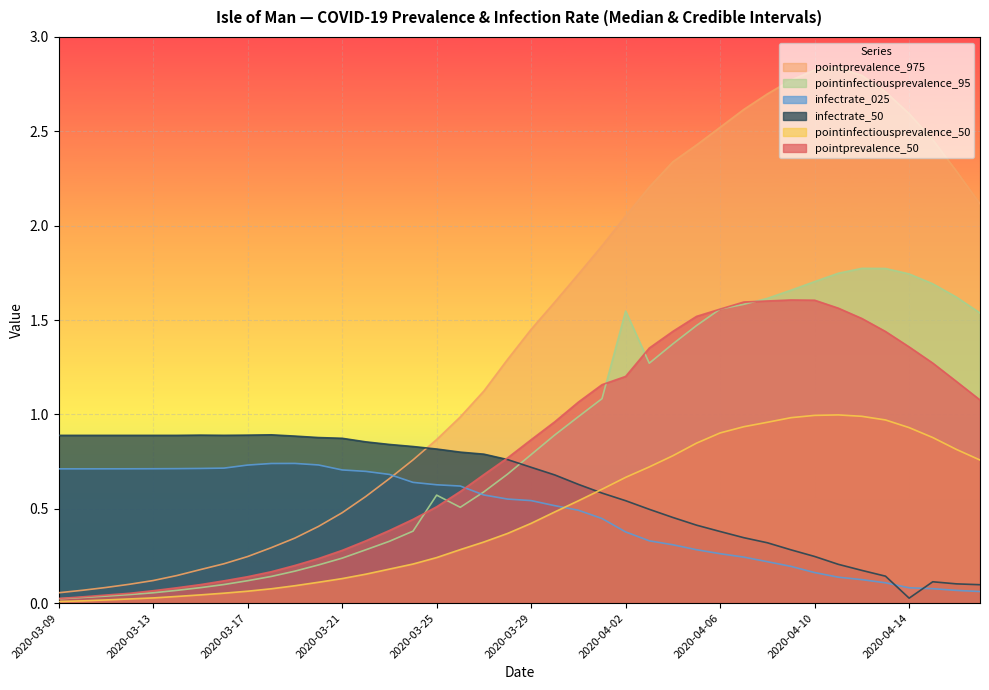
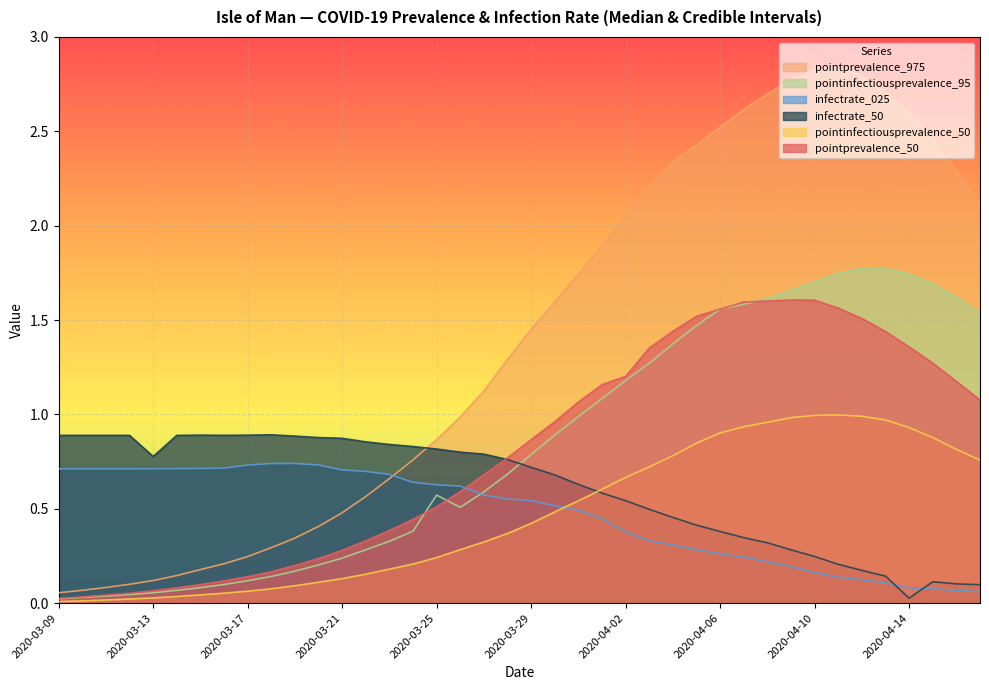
infectrate_50, 2020-03-13: 0.89 -> 0.78
pointinfectiousprevalence_95, 2020-04-02: 1.55 -> 1.18
